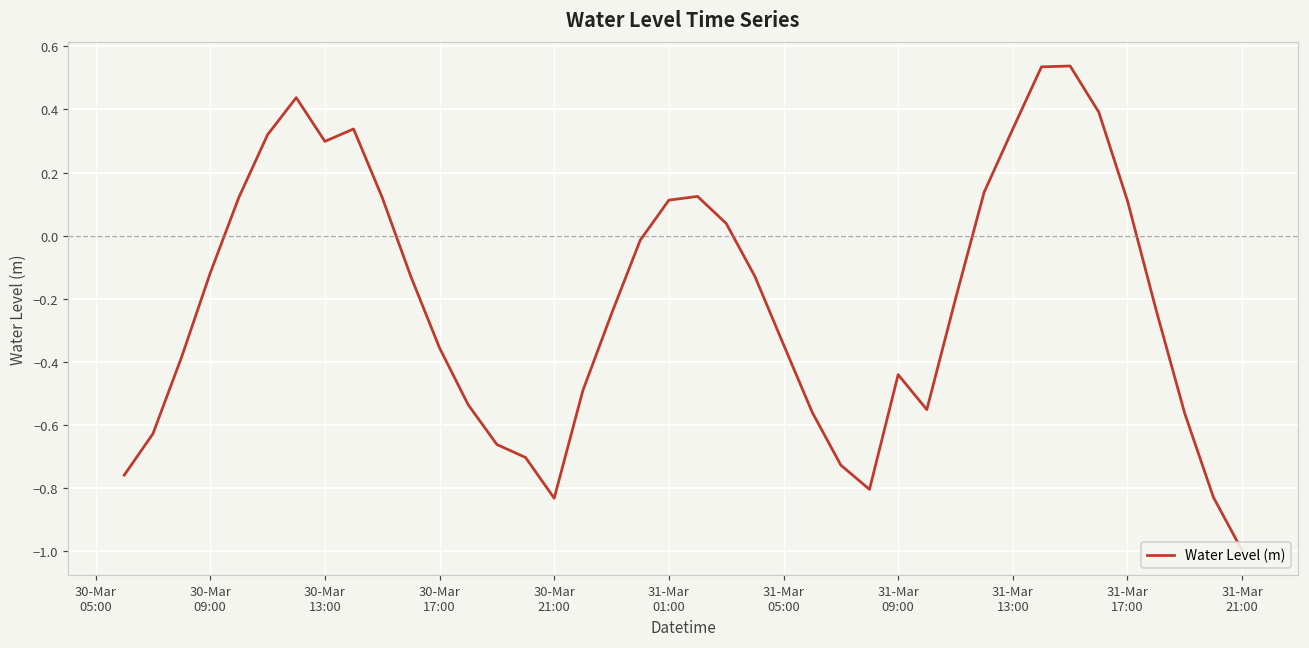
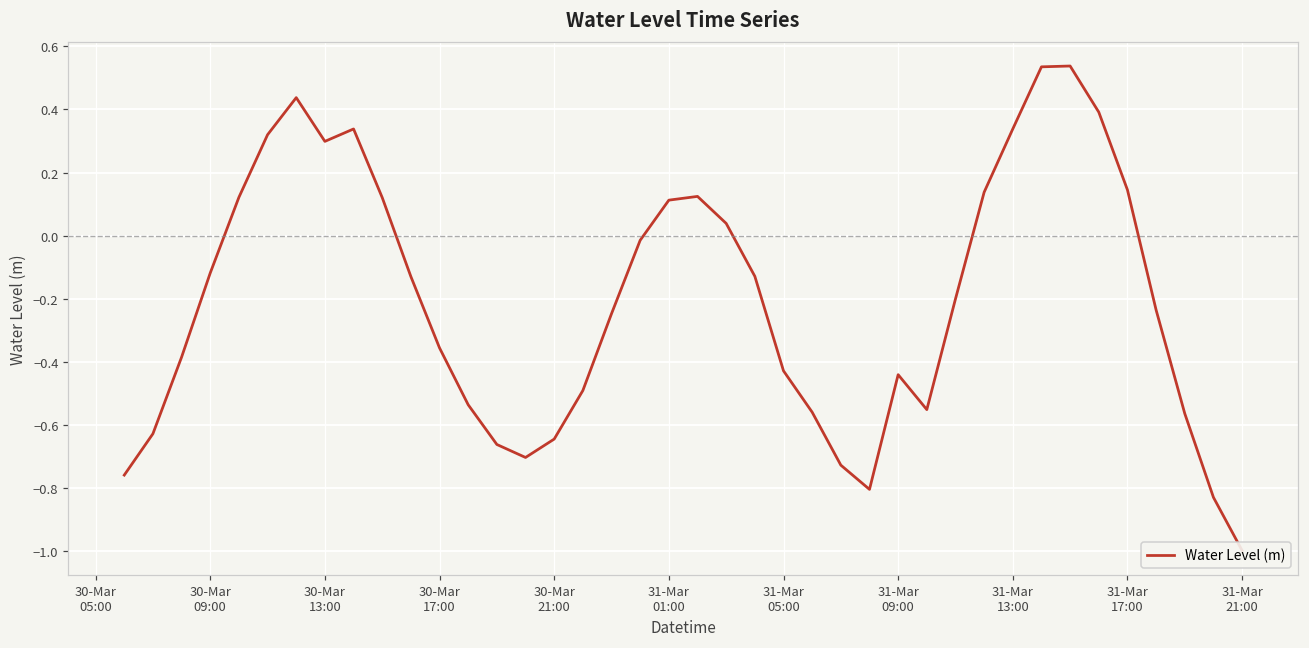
30-Mar 21:00: -0.83 -> -0.64
31-Mar 05:00: -0.34 -> -0.43
31-Mar 17:00: 0.11 -> 0.14
